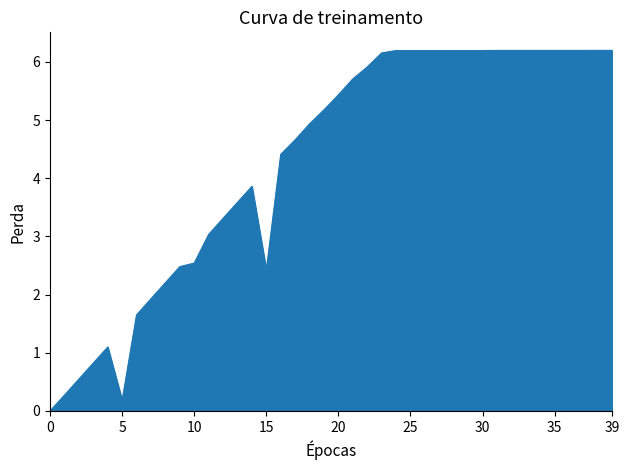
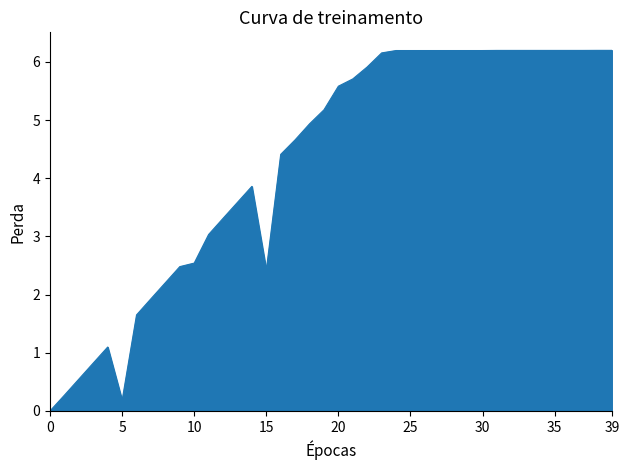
20: 5.4 -> 5.6
